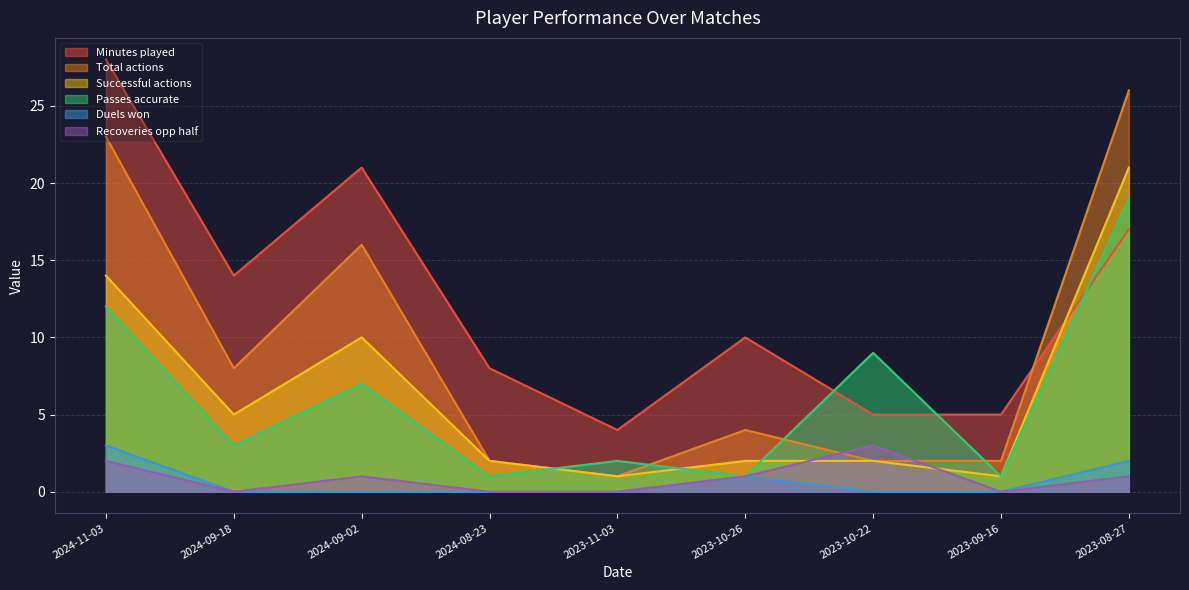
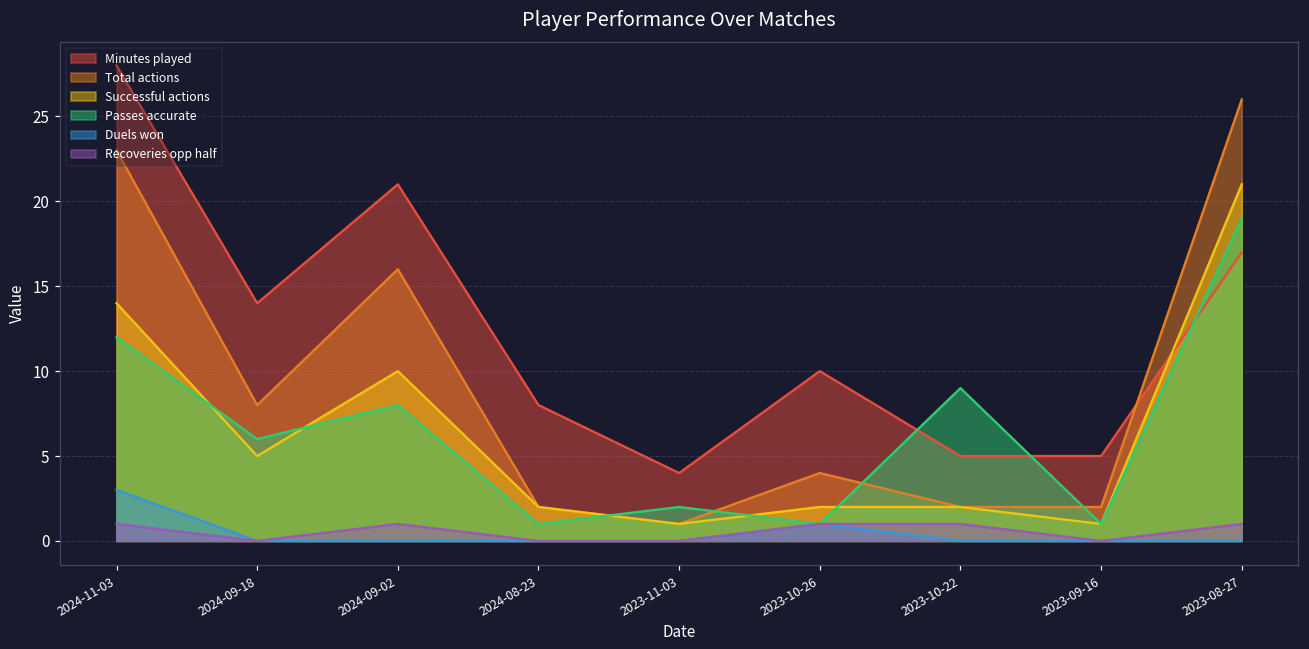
Recoveries opp half, 2024-11-03: 2 -> 1
Passes accurate, 2024-09-18: 3 -> 6
Passes accurate, 2024-09-02: 7 -> 8
Recoveries opp half, 2023-10-22: 3 -> 1
Duels won, 2023-08-27: 2 -> 0
